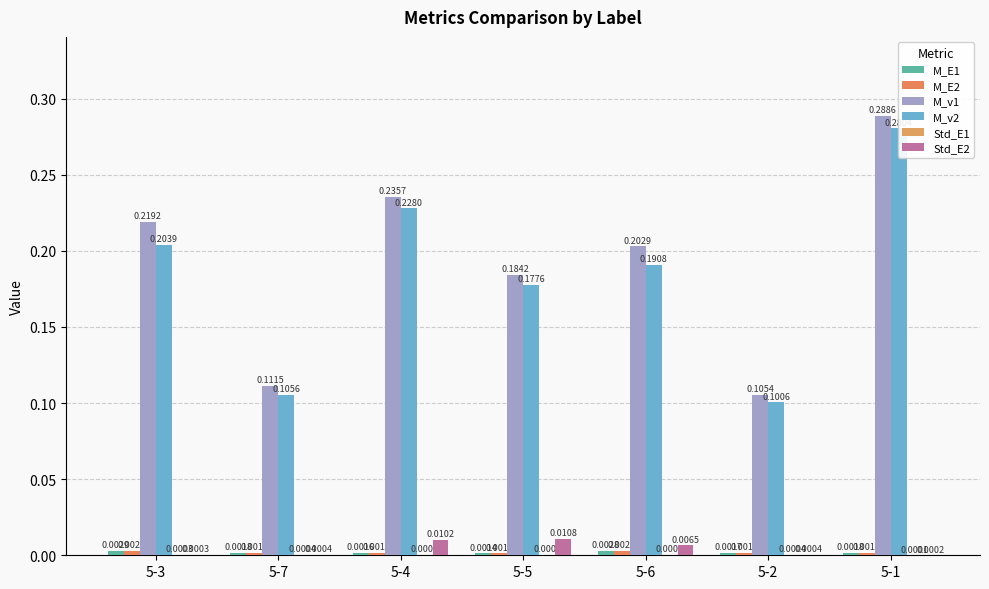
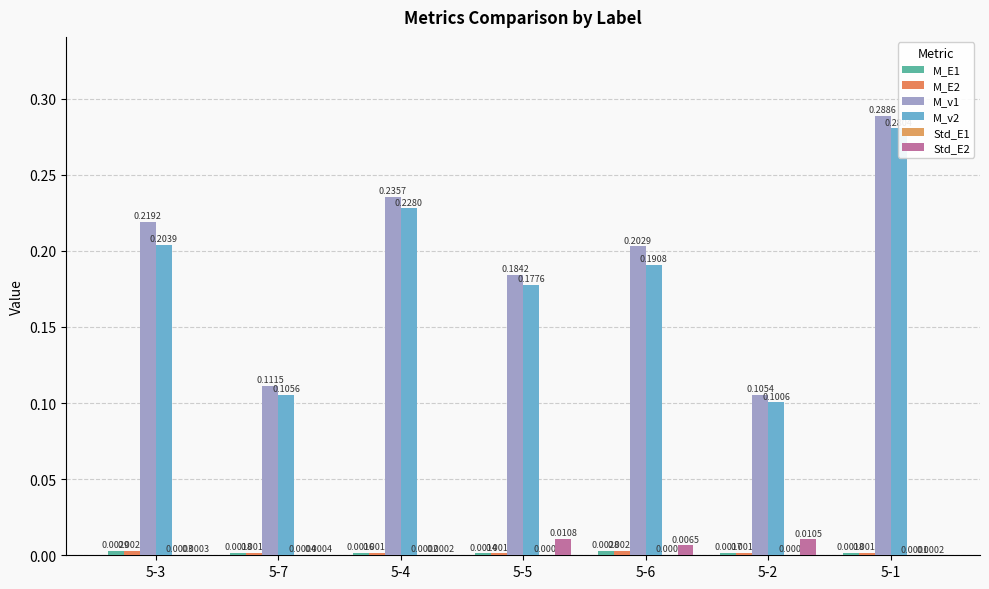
Std_E2, 5-4: 0.0102 -> 0.0002
Std_E2, 5-2: 0.0004 -> 0.0105
